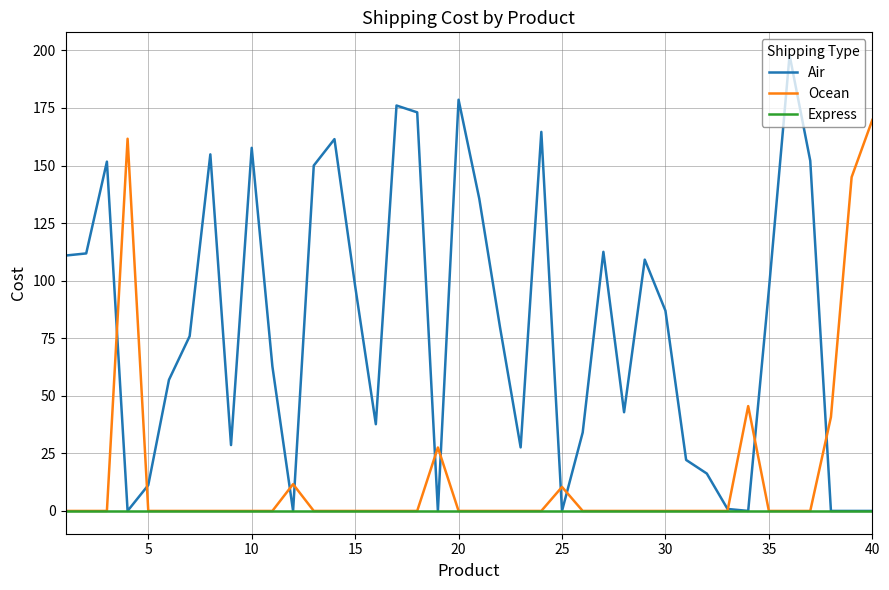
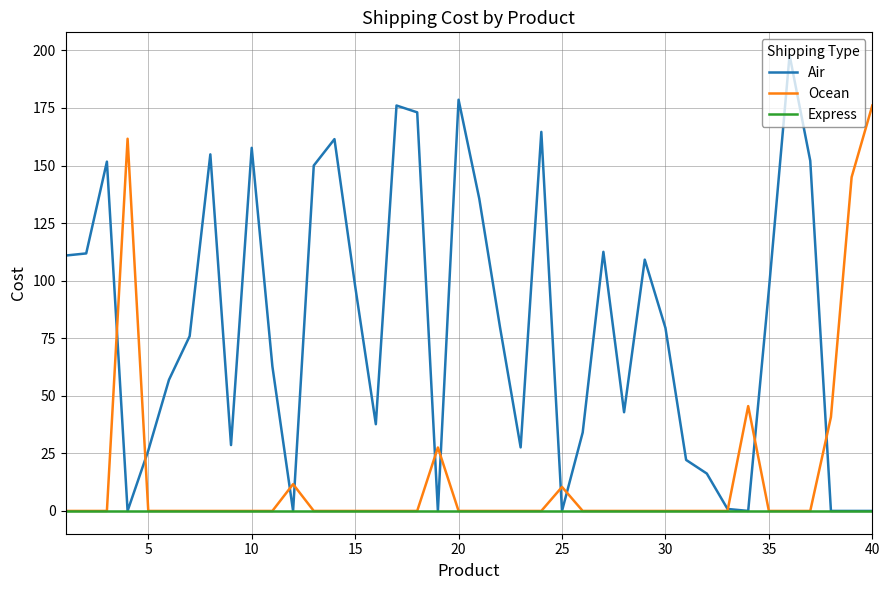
Air, 5: 11 -> 26
Air, 30: 87 -> 79
Ocean, 40: 170 -> 176
